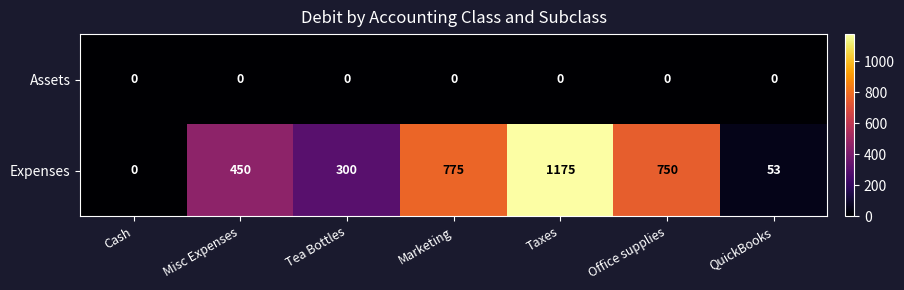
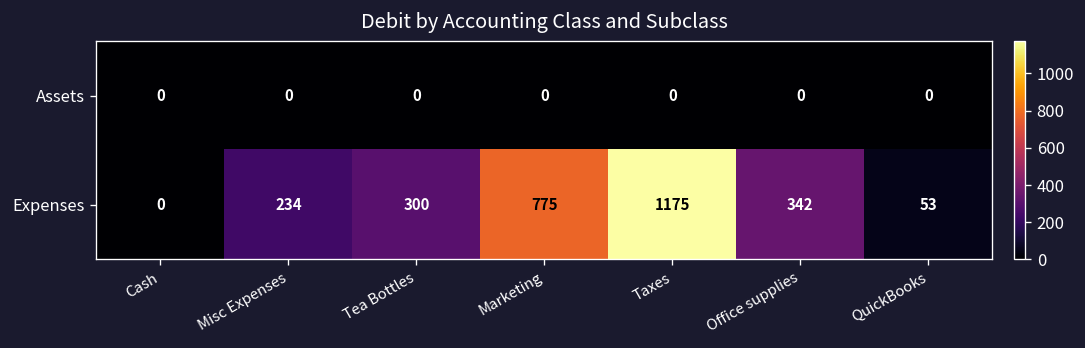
Expenses, Misc Expenses: 450 -> 234
Expenses, Office supplies: 750 -> 342
